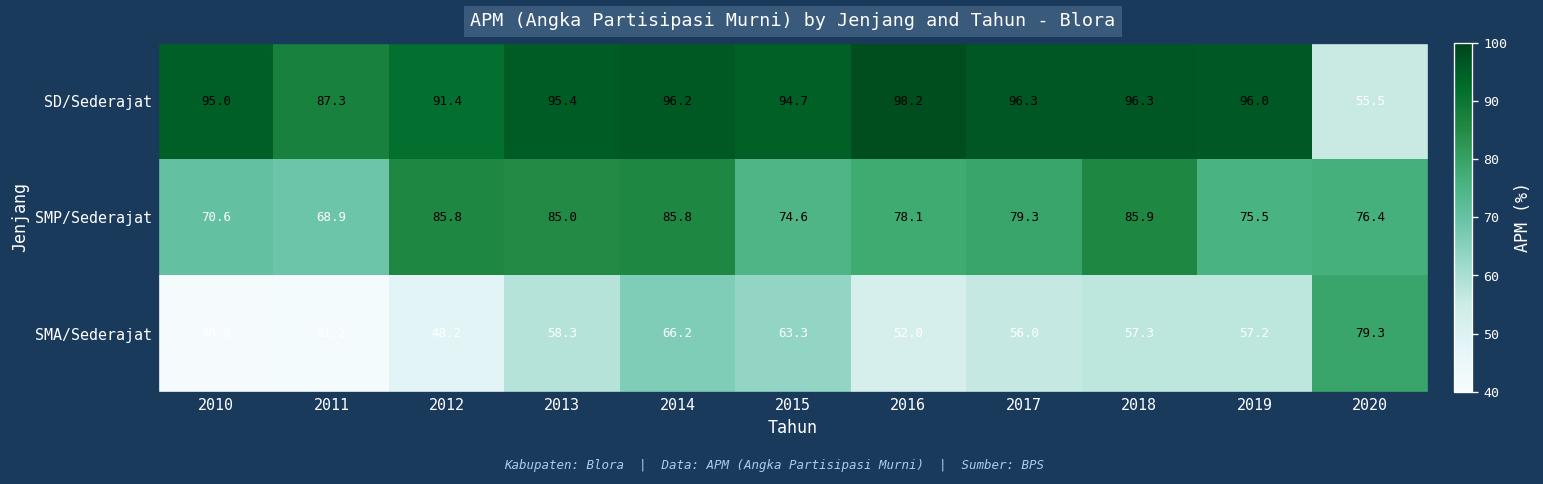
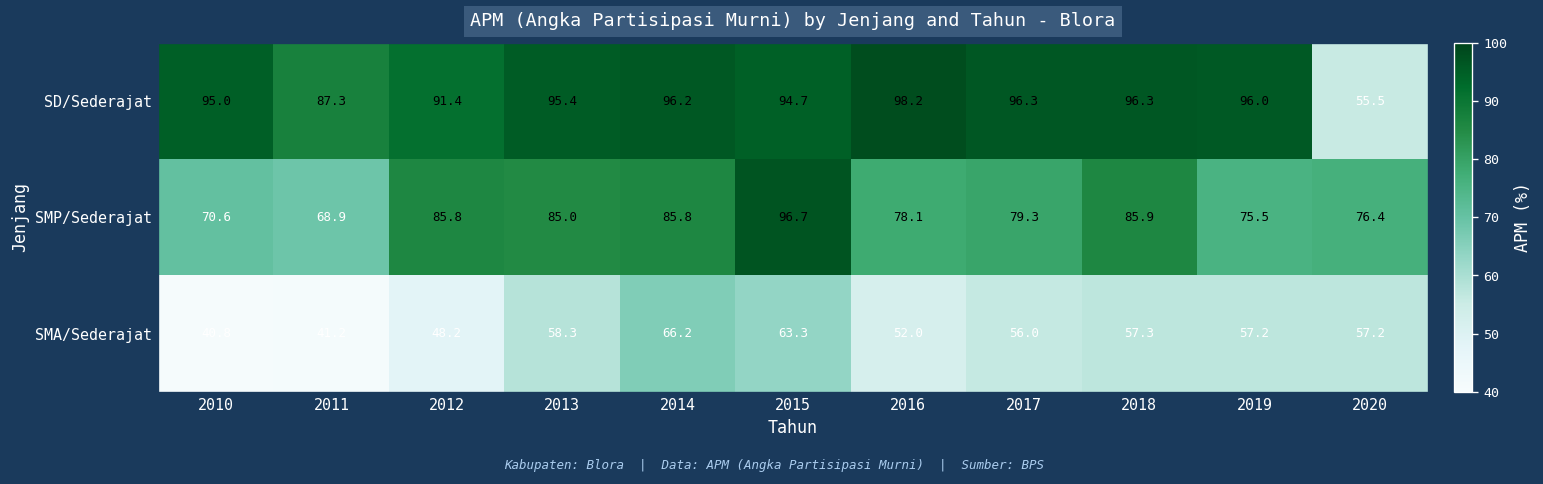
SMP/Sederajat, 2015: 74.6 -> 96.7
SMA/Sederajat, 2020: 79.3 -> 57.2
